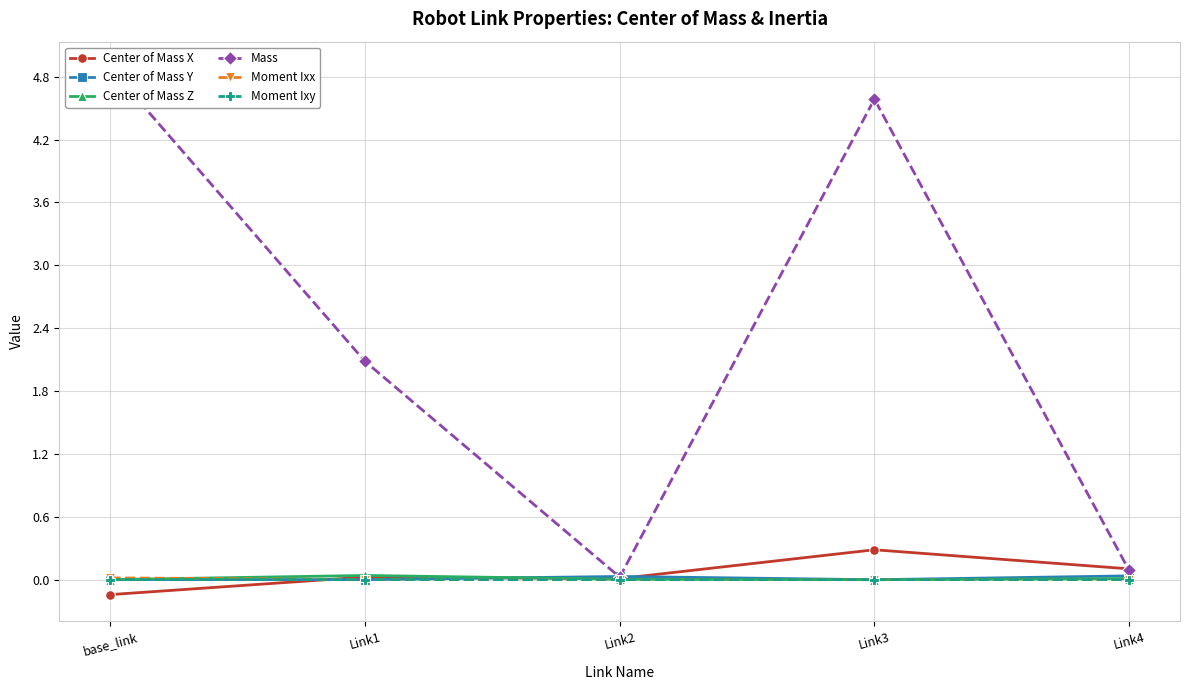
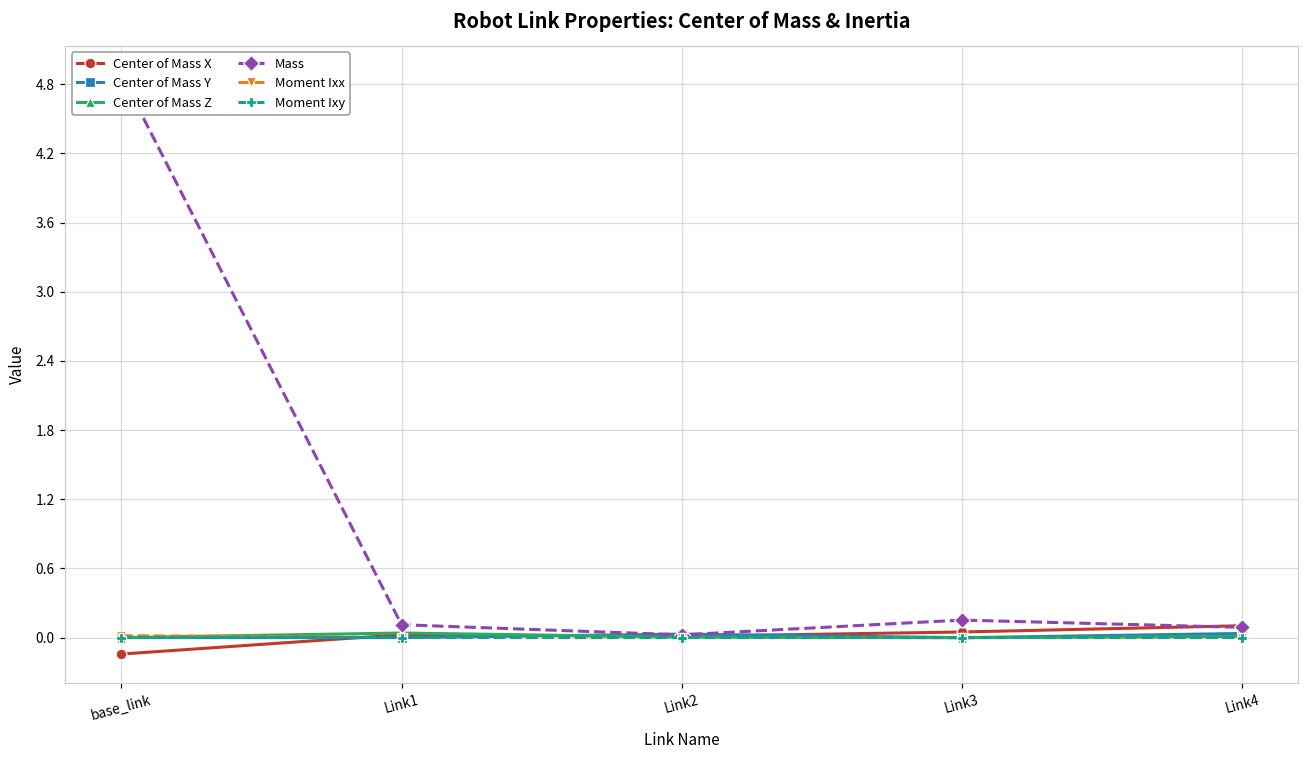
Mass, Link1: 2.08 -> 0.11
Center of Mass X, Link3: 0.28 -> 0.05
Mass, Link3: 4.59 -> 0.15
